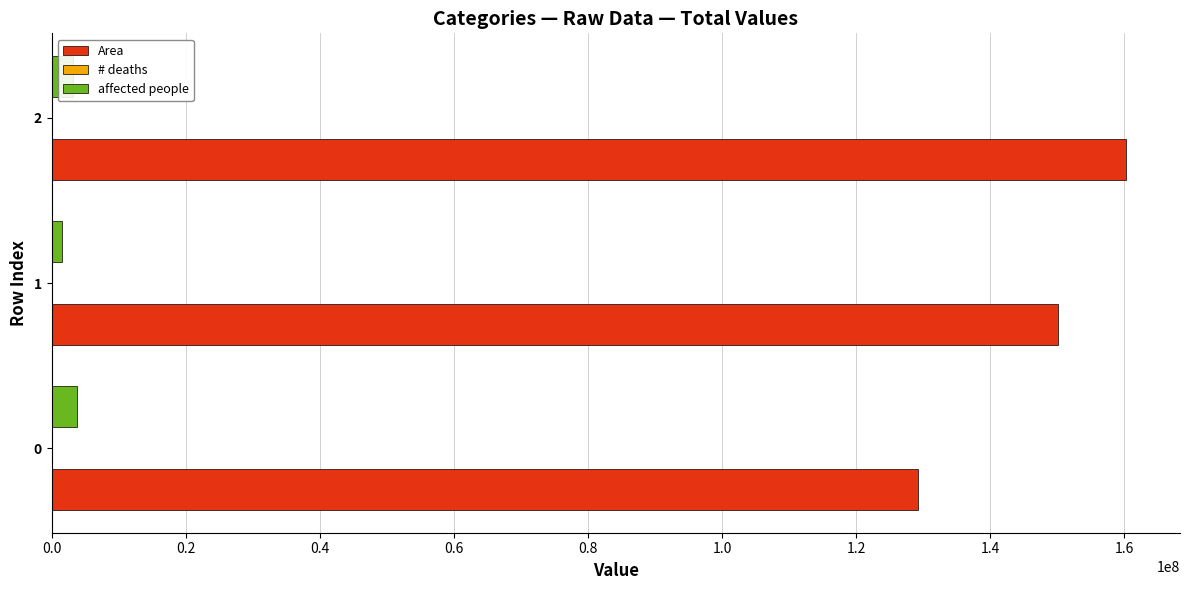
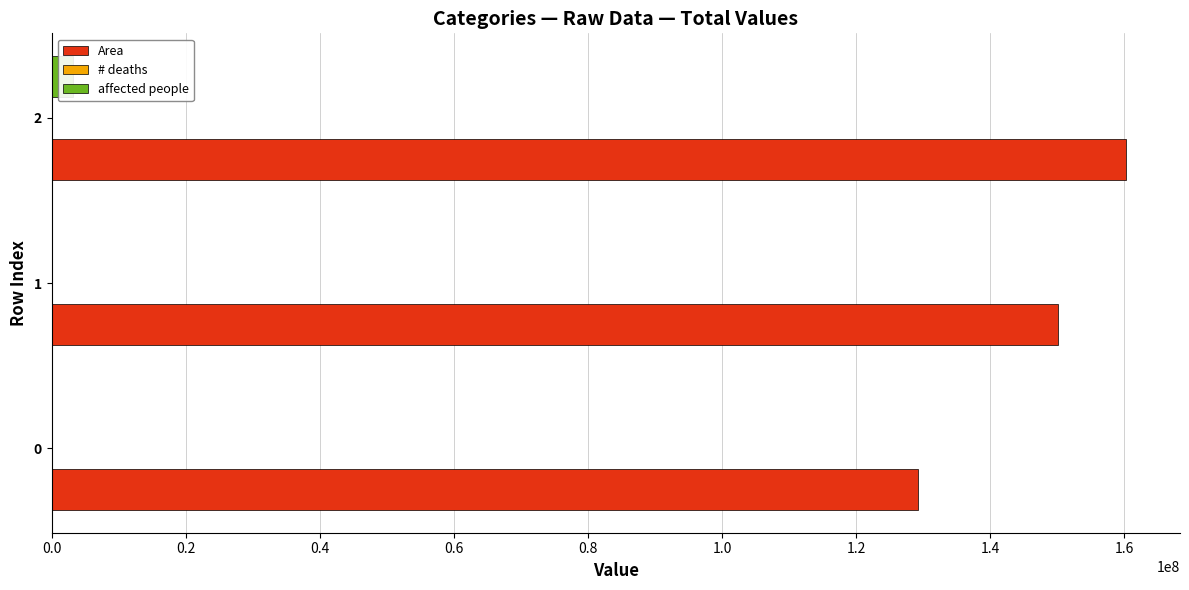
affected people, 1: 2000000 -> 0
affected people, 0: 4000000 -> 0
